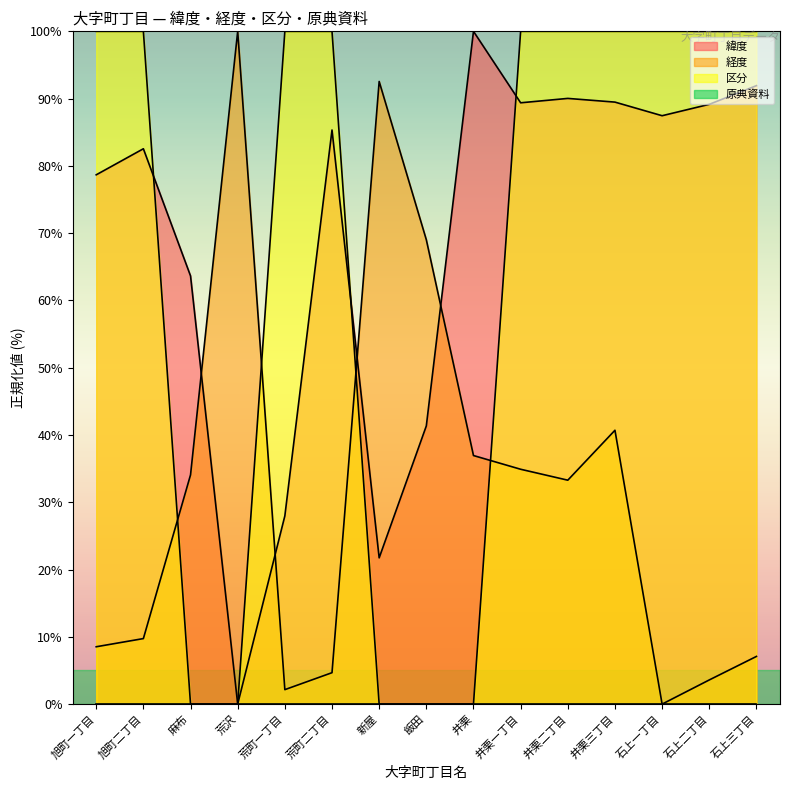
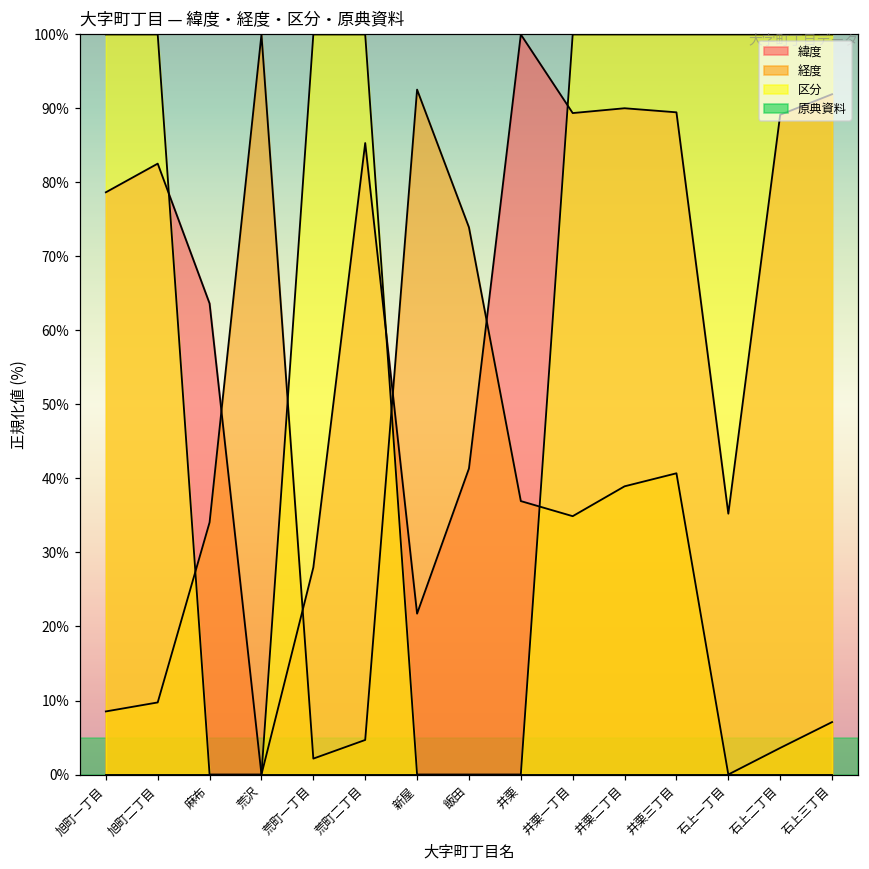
経度, 飯田: 69% -> 74%
経度, 井栗二丁目: 33% -> 39%
緯度, 石上一丁目: 87% -> 35%
